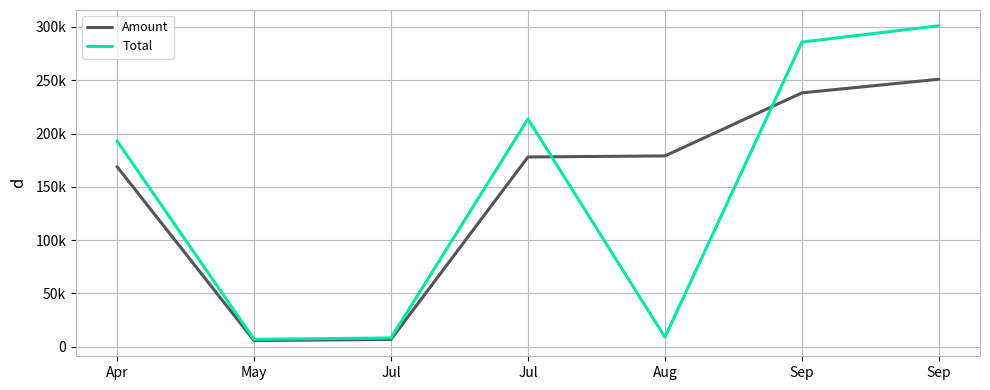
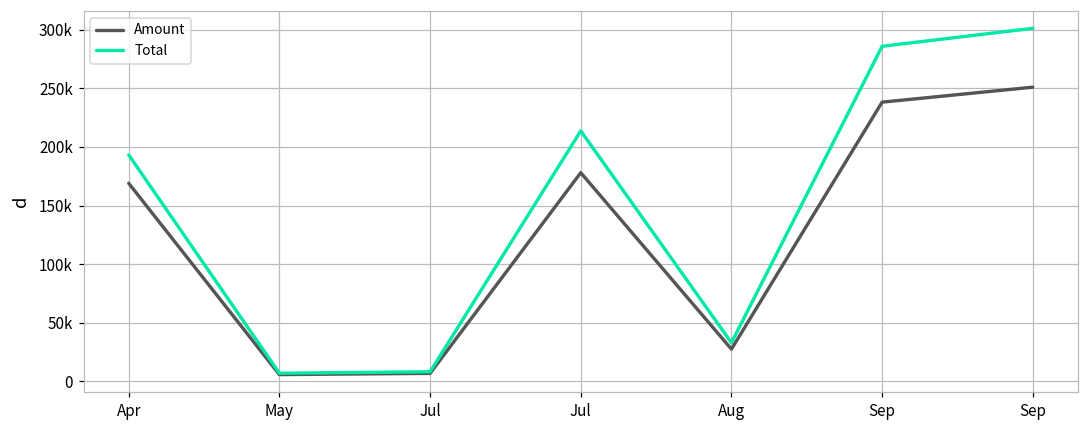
Amount, Aug: 179000 -> 28000
Total, Aug: 9000 -> 33000
